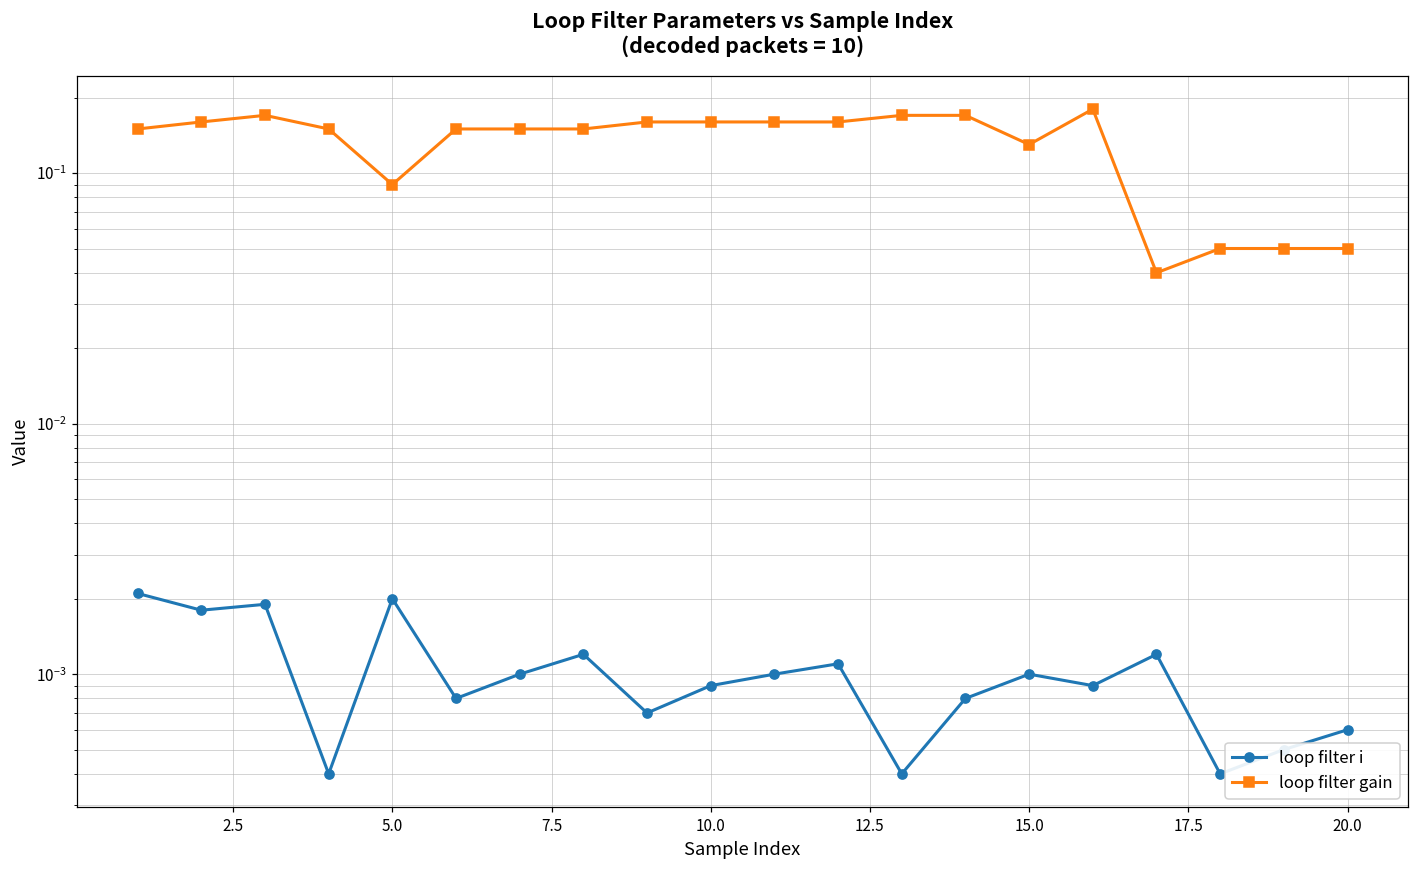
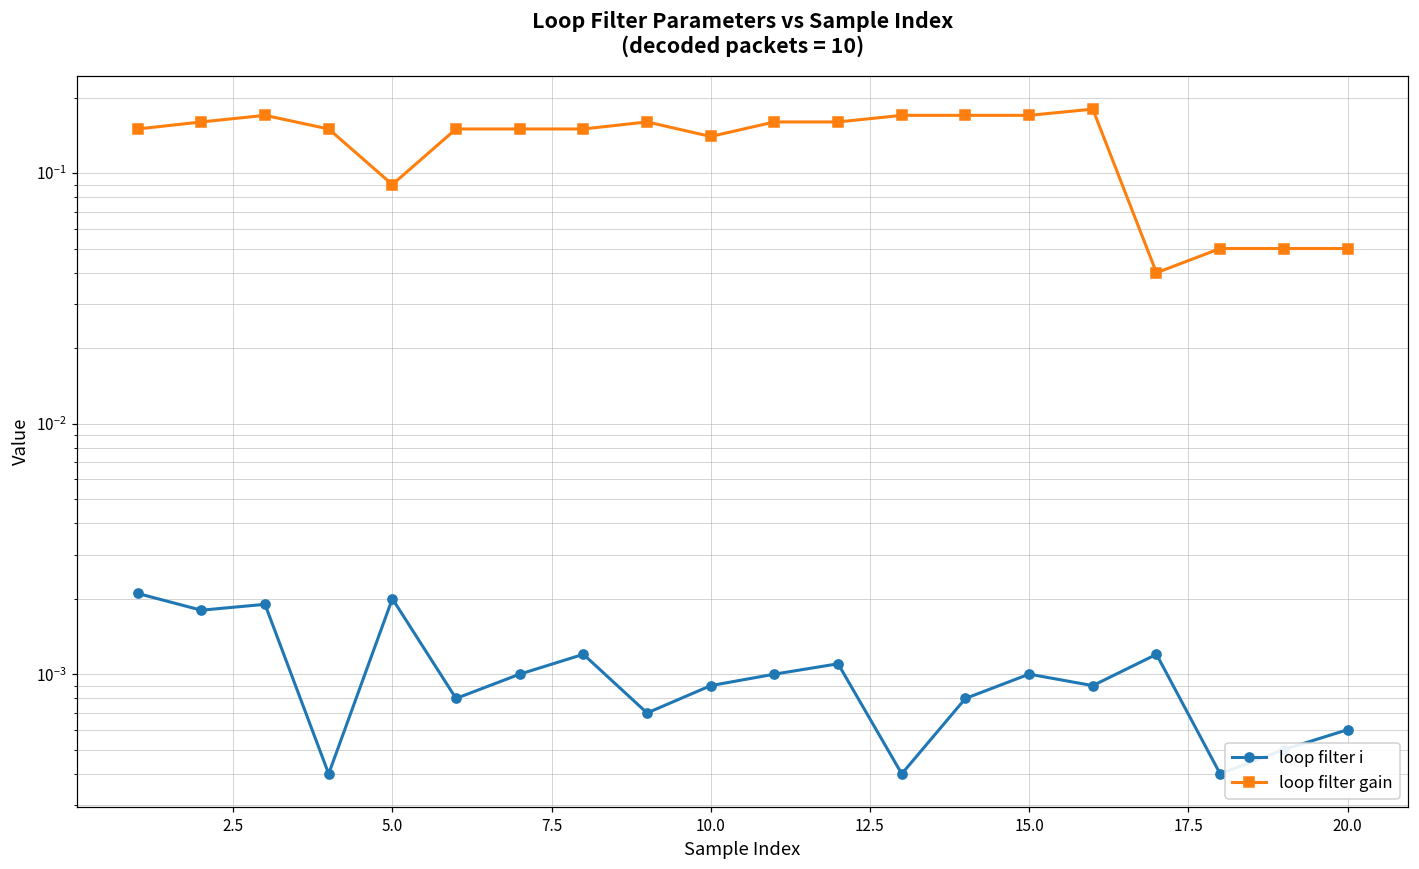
loop filter gain, 10.0: 0.16 -> 0.14
loop filter gain, 15.0: 0.13 -> 0.17
